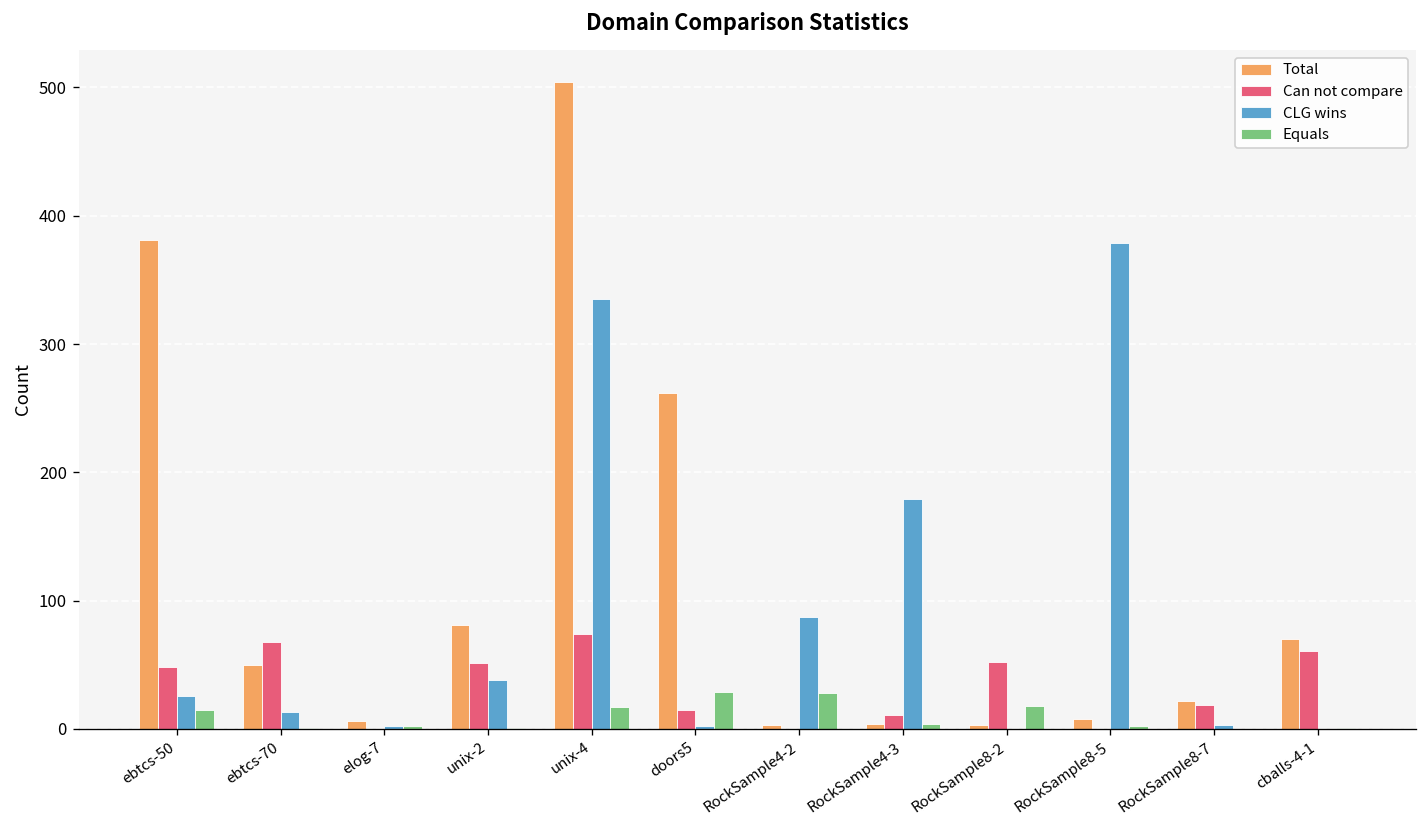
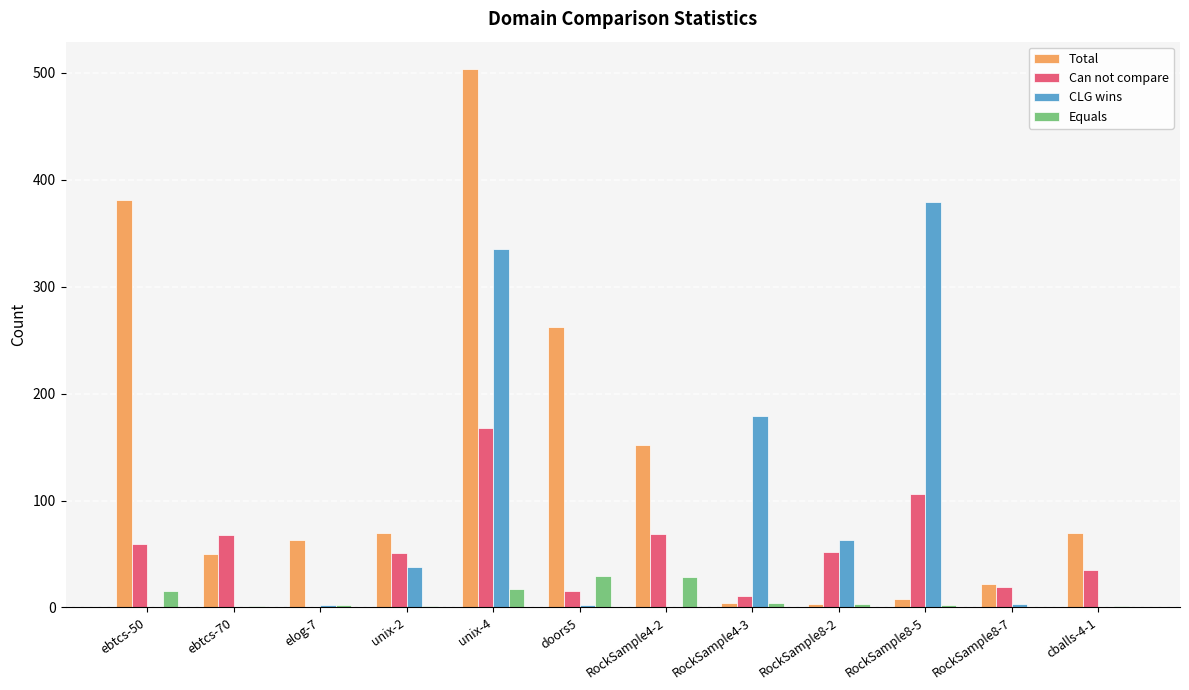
Can not compare, ebtcs-50: 48 -> 59
CLG wins, ebtcs-50: 26 -> 0
CLG wins, ebtcs-70: 13 -> 0
Total, elog-7: 6 -> 63
Total, unix-2: 81 -> 70
Can not compare, unix-4: 74 -> 168
Total, RockSample4-2: 3 -> 152
Can not compare, RockSample4-2: 0 -> 69
CLG wins, RockSample4-2: 87 -> 0
CLG wins, RockSample8-2: 0 -> 63
Equals, RockSample8-2: 18 -> 3
Can not compare, RockSample8-5: 0 -> 106
Can not compare, cballs-4-1: 61 -> 35
